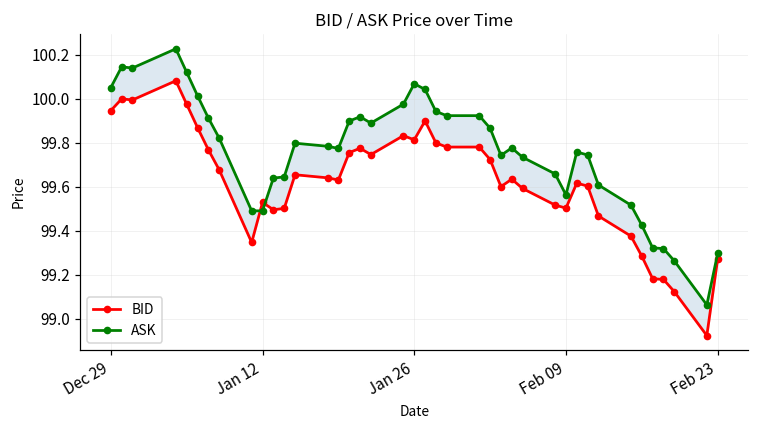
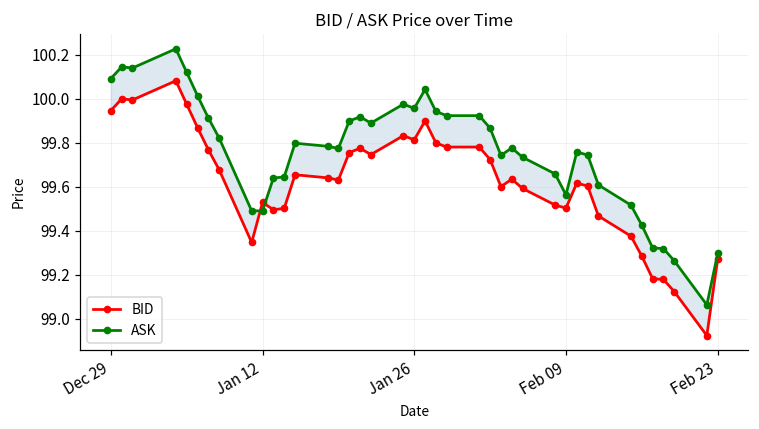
ASK, Dec 29: 100.05 -> 100.09
ASK, Jan 26: 100.07 -> 99.96
